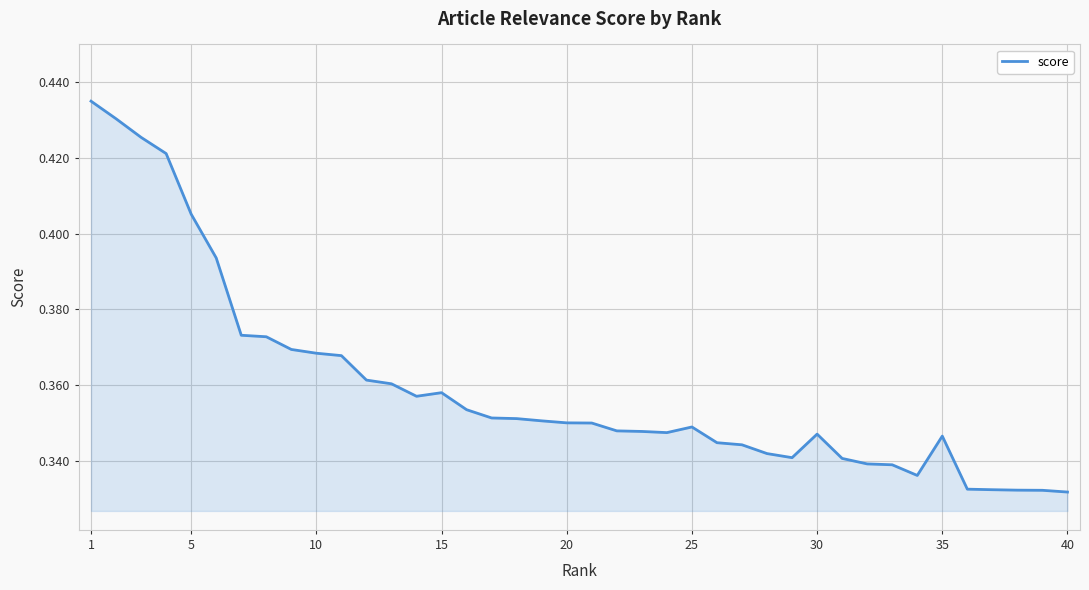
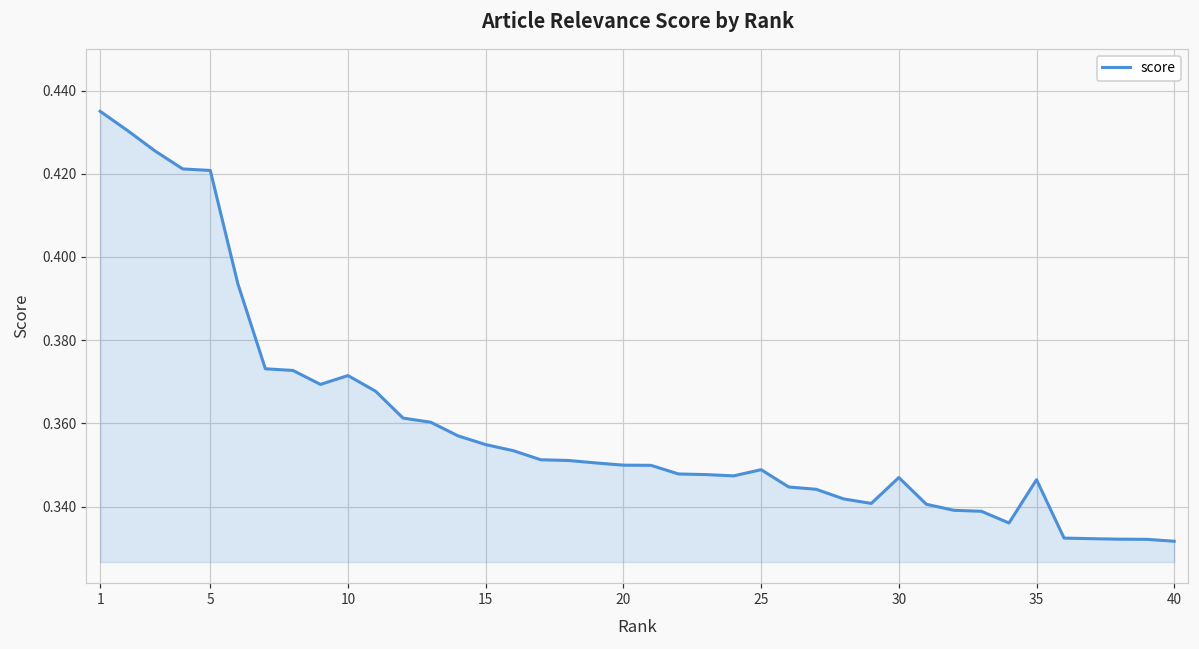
5: 0.405 -> 0.421
10: 0.368 -> 0.371
15: 0.358 -> 0.355
